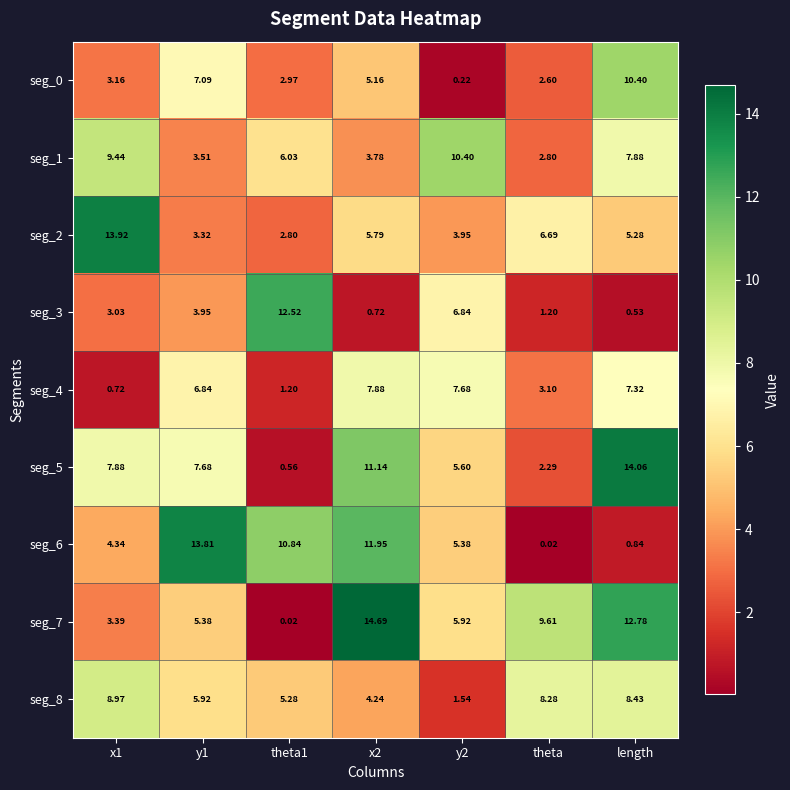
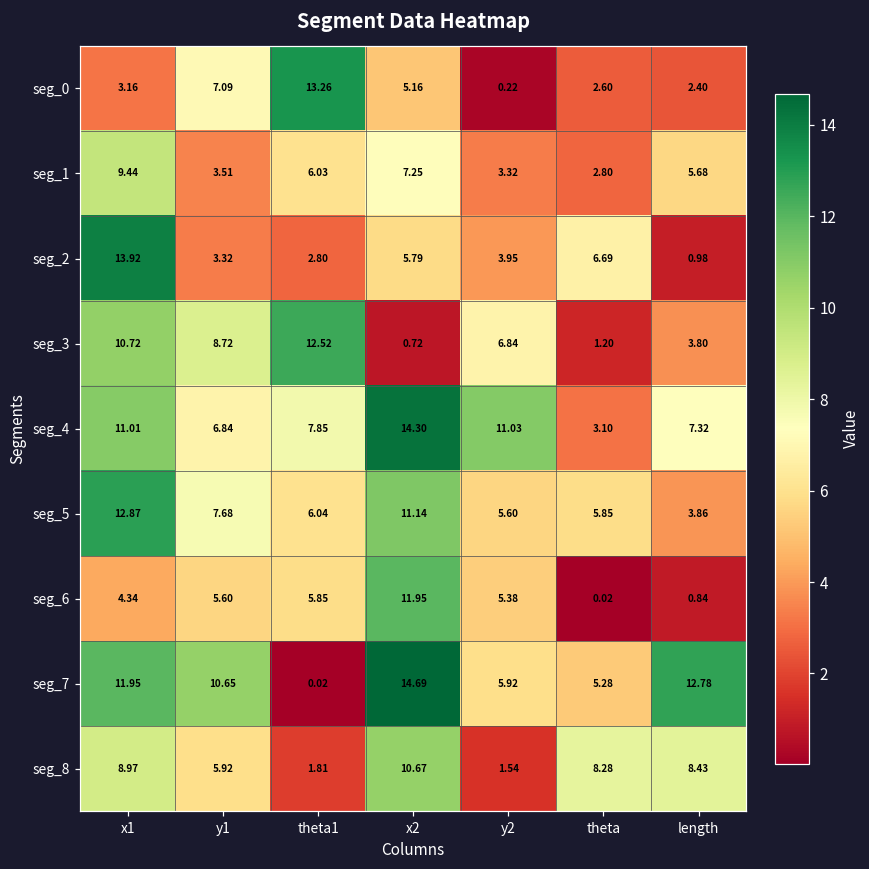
seg_0, theta1: 2.97 -> 13.26
seg_0, length: 10.40 -> 2.40
seg_1, x2: 3.78 -> 7.25
seg_1, y2: 10.40 -> 3.32
seg_1, length: 7.88 -> 5.68
seg_2, length: 5.28 -> 0.98
seg_3, x1: 3.03 -> 10.72
seg_3, y1: 3.95 -> 8.72
seg_3, length: 0.53 -> 3.80
seg_4, x1: 0.72 -> 11.01
seg_4, theta1: 1.20 -> 7.85
seg_4, x2: 7.88 -> 14.30
seg_4, y2: 7.68 -> 11.03
seg_5, x1: 7.88 -> 12.87
seg_5, theta1: 0.56 -> 6.04
seg_5, theta: 2.29 -> 5.85
seg_5, length: 14.06 -> 3.86
seg_6, y1: 13.81 -> 5.60
seg_6, theta1: 10.84 -> 5.85
seg_7, x1: 3.39 -> 11.95
seg_7, y1: 5.38 -> 10.65
seg_7, theta: 9.61 -> 5.28
seg_8, theta1: 5.28 -> 1.81
seg_8, x2: 4.24 -> 10.67
